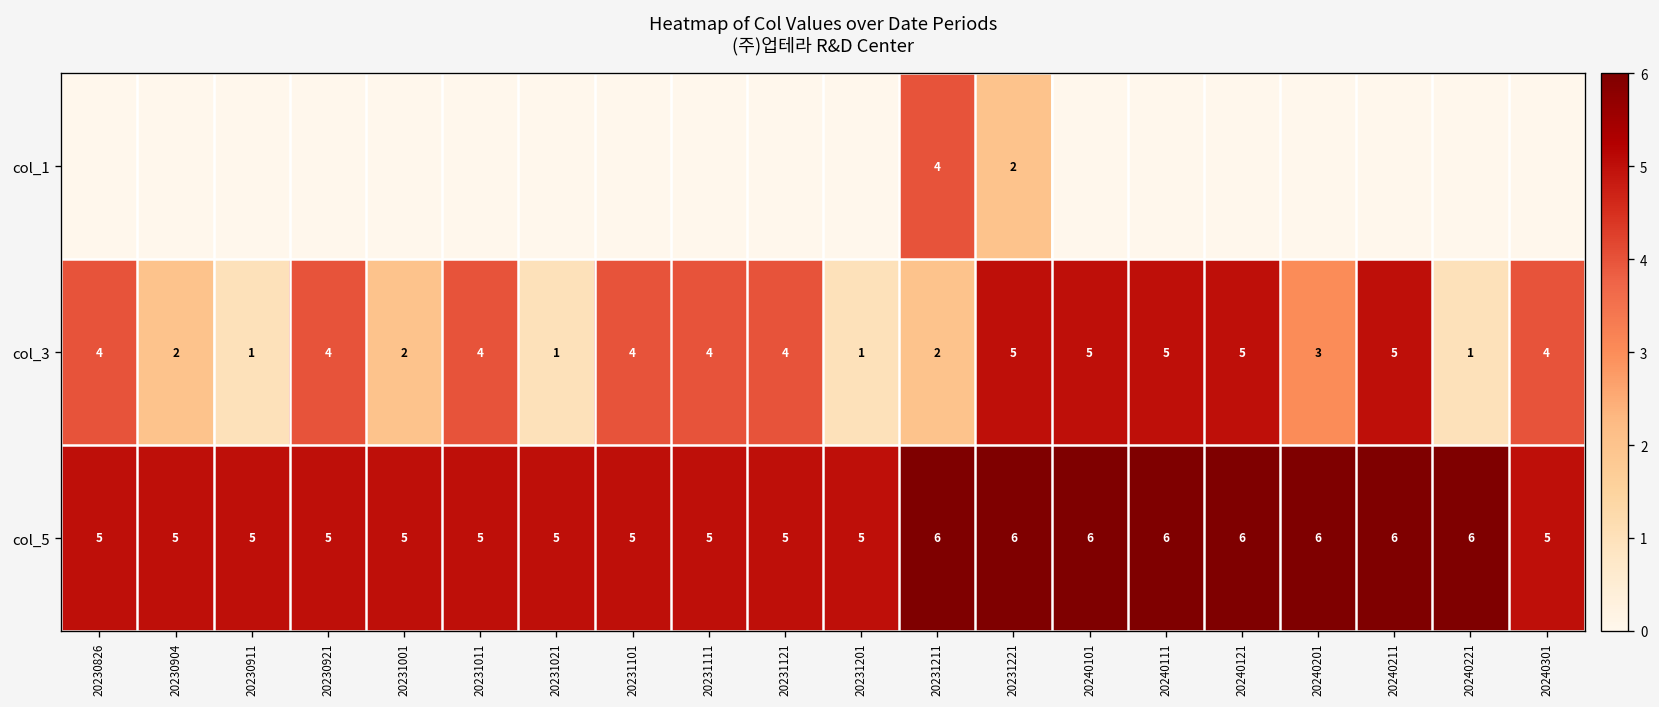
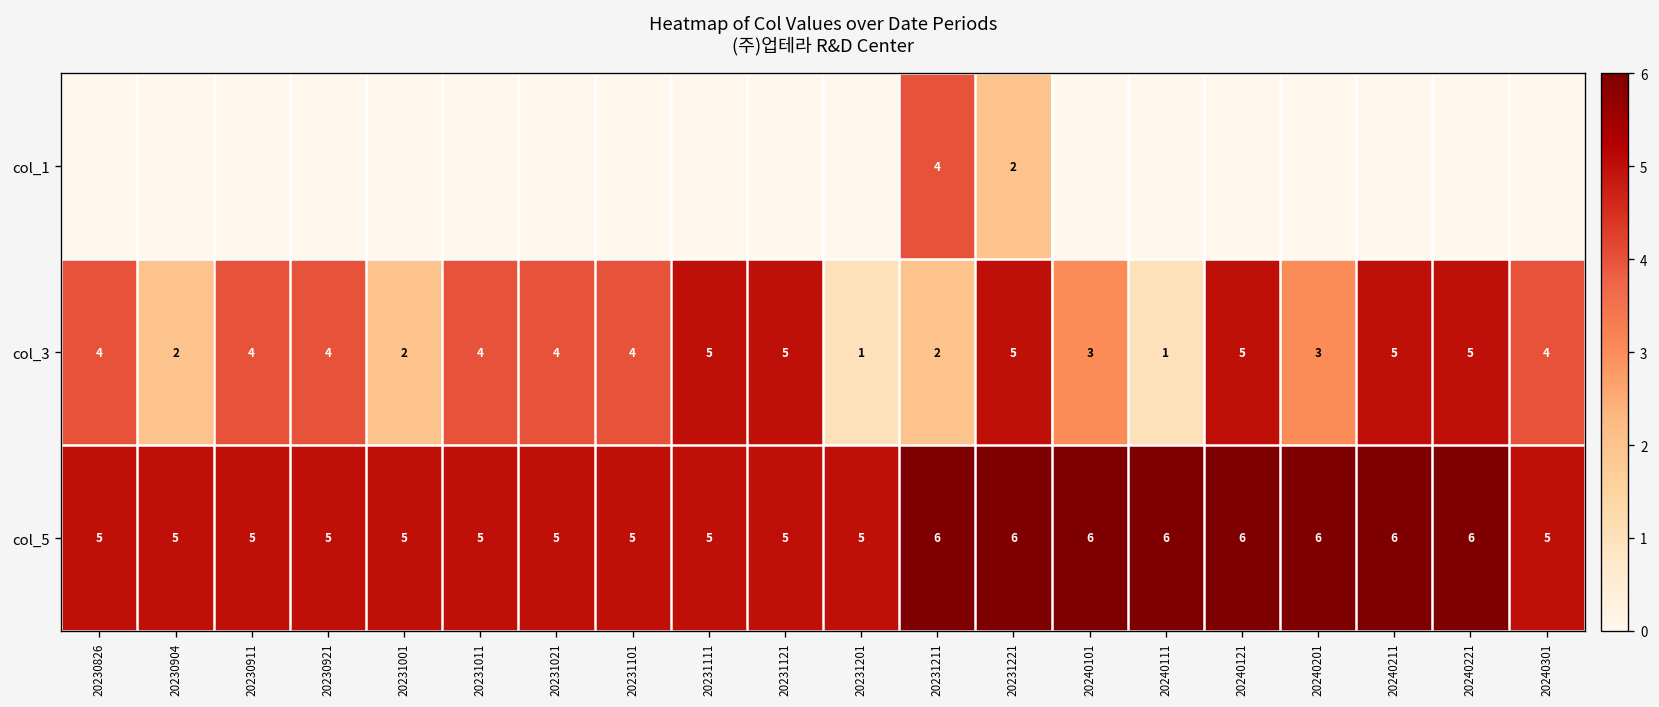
col_3, 20230911: 1 -> 4
col_3, 20231021: 1 -> 4
col_3, 20231111: 4 -> 5
col_3, 20231121: 4 -> 5
col_3, 20240101: 5 -> 3
col_3, 20240111: 5 -> 1
col_3, 20240221: 1 -> 5
